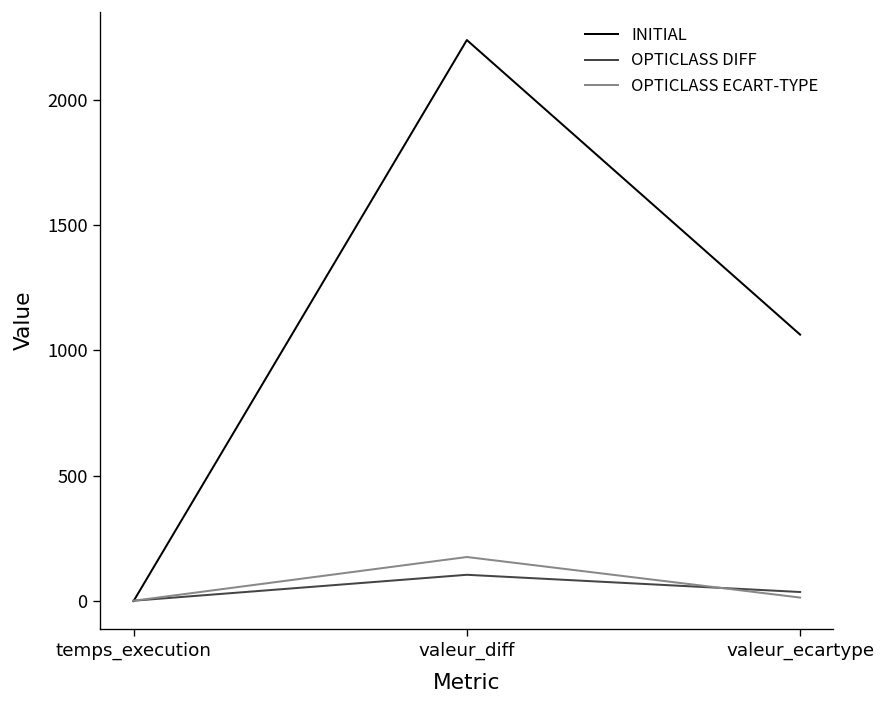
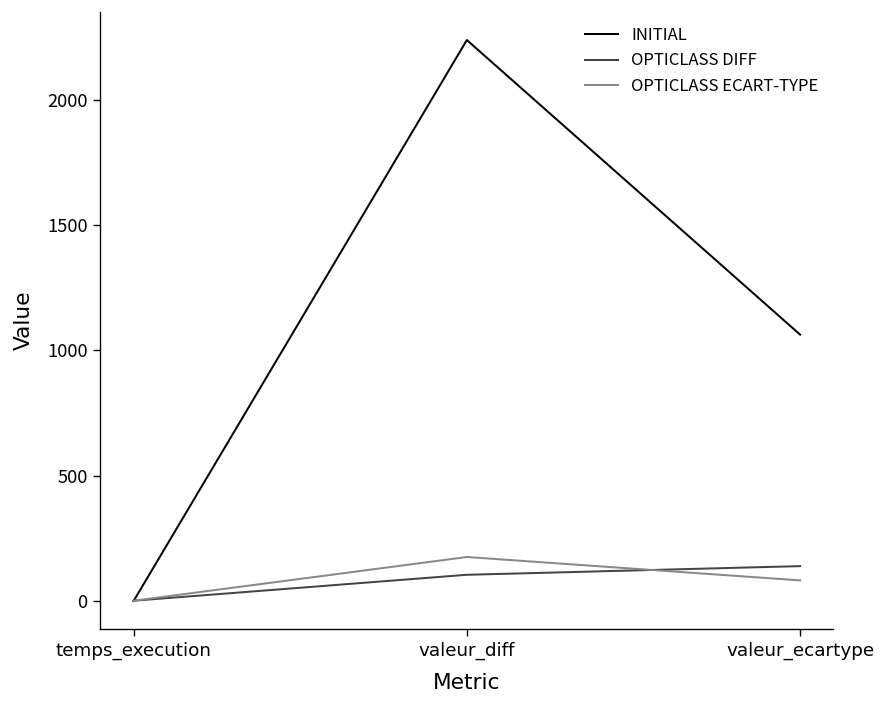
OPTICLASS DIFF, valeur_ecartype: 40 -> 140
OPTICLASS ECART-TYPE, valeur_ecartype: 10 -> 80
